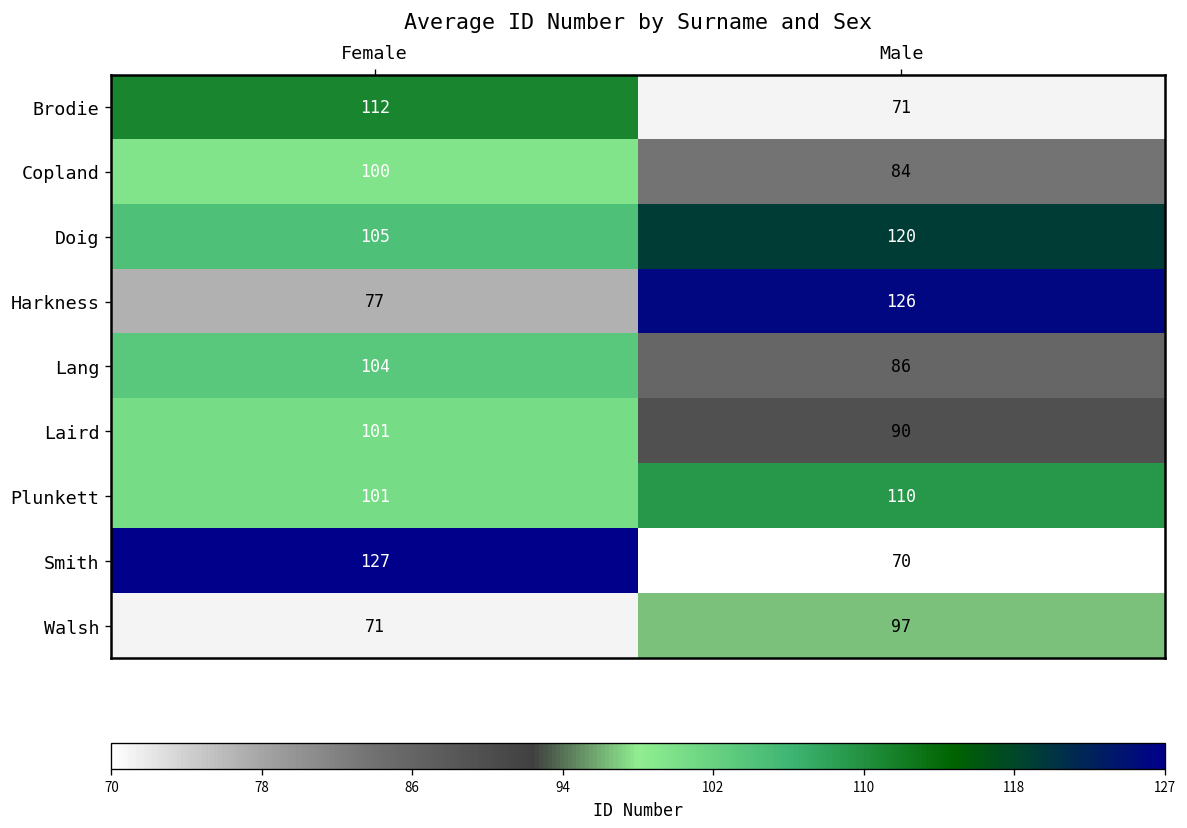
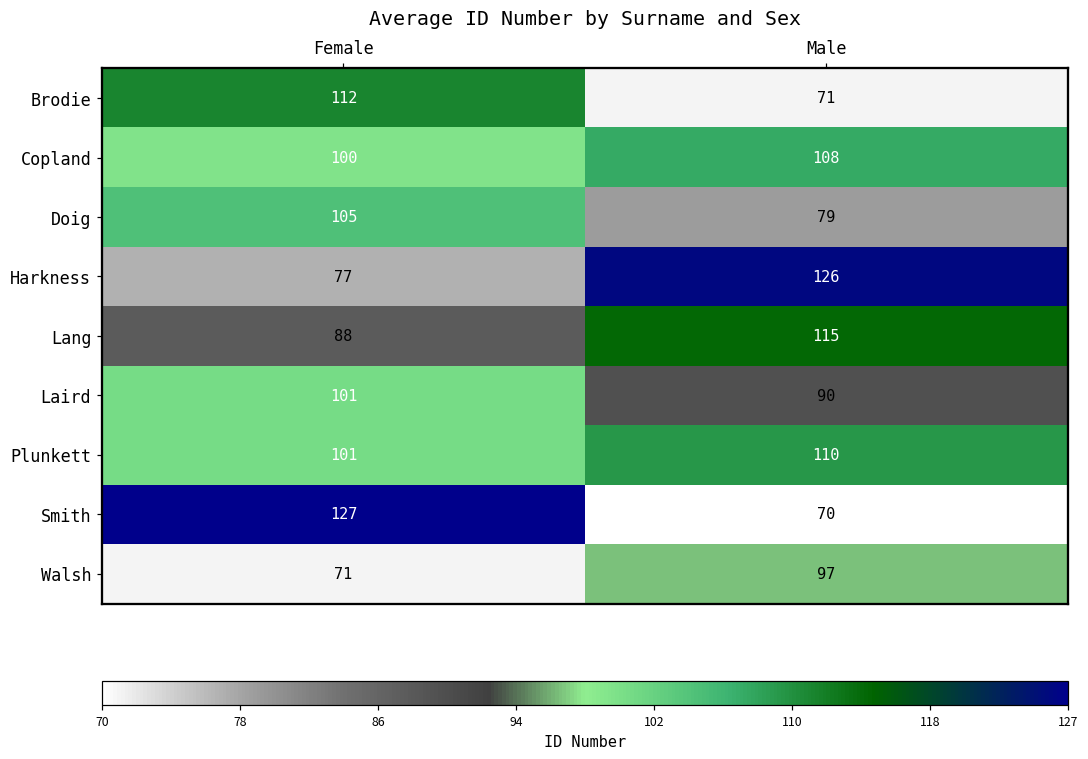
Copland, Male: 84 -> 108
Doig, Male: 120 -> 79
Lang, Female: 104 -> 88
Lang, Male: 86 -> 115
